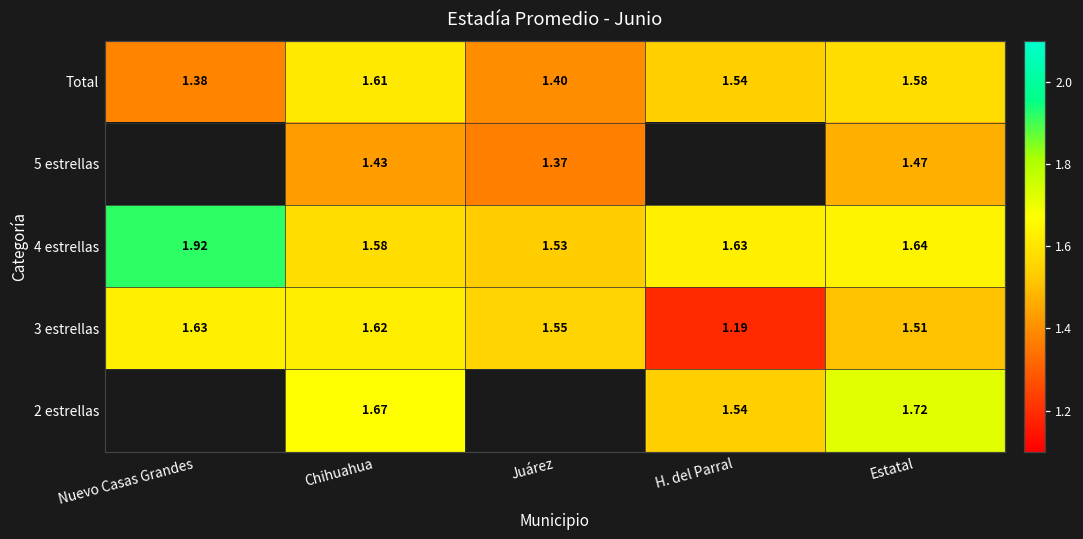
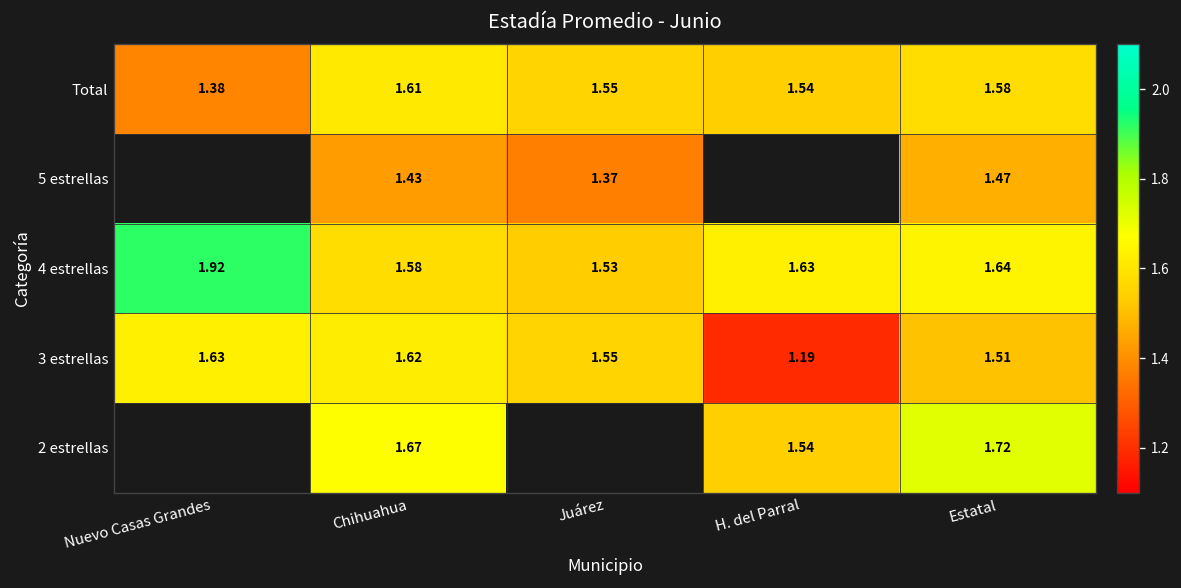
Total, Juárez: 1.40 -> 1.55
